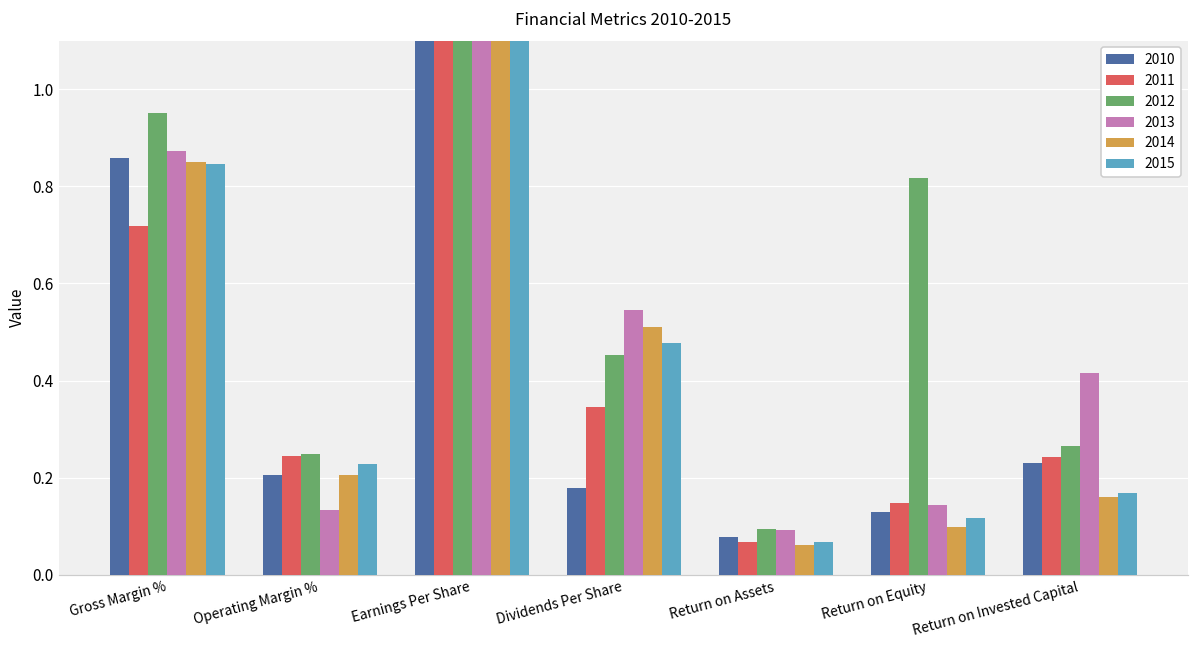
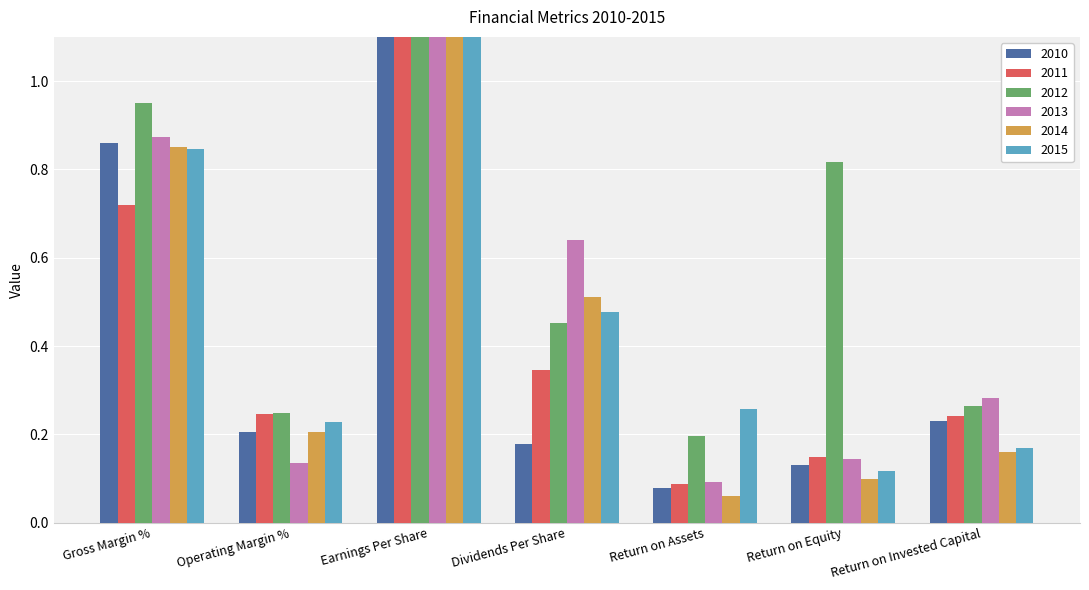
2013, Dividends Per Share: 0.55 -> 0.64
2011, Return on Assets: 0.07 -> 0.09
2012, Return on Assets: 0.09 -> 0.20
2015, Return on Assets: 0.07 -> 0.26
2013, Return on Invested Capital: 0.42 -> 0.28
